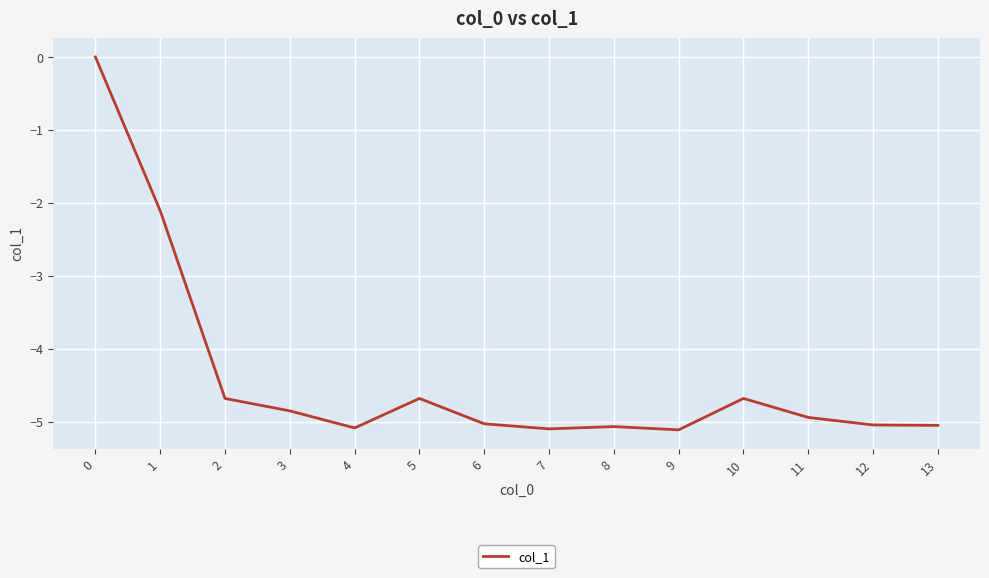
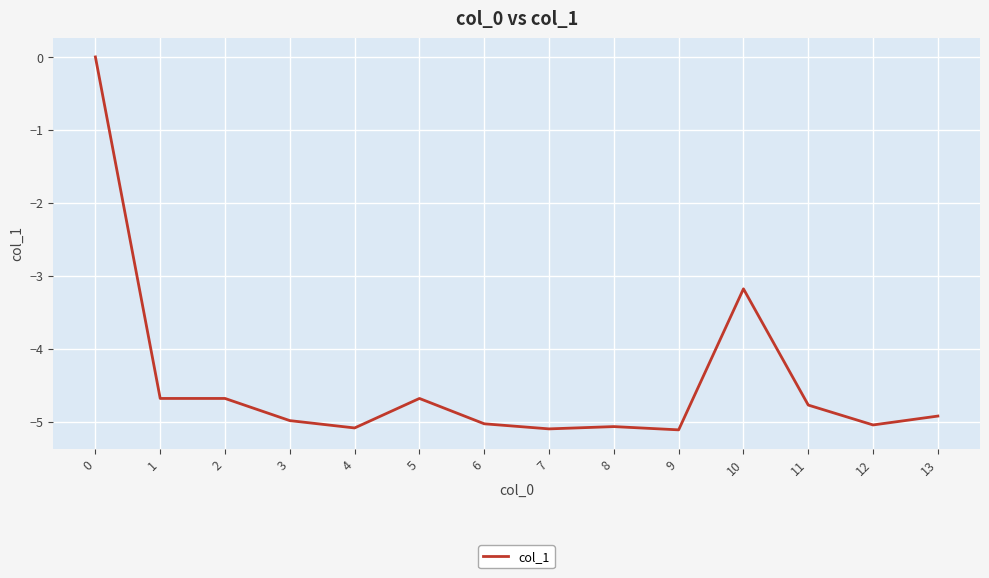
1: -2.1 -> -4.7
3: -4.9 -> -5.0
10: -4.7 -> -3.2
11: -4.9 -> -4.8
13: -5.1 -> -4.9
